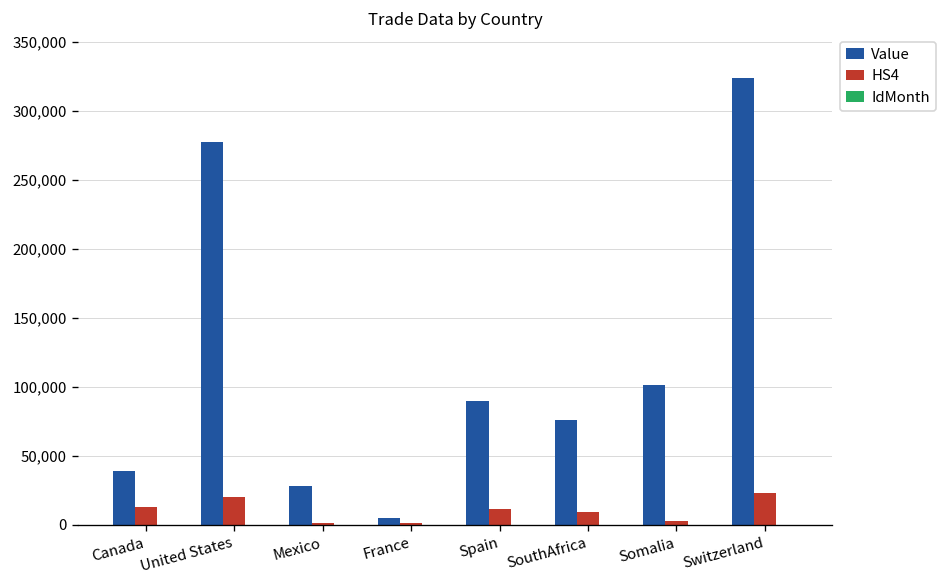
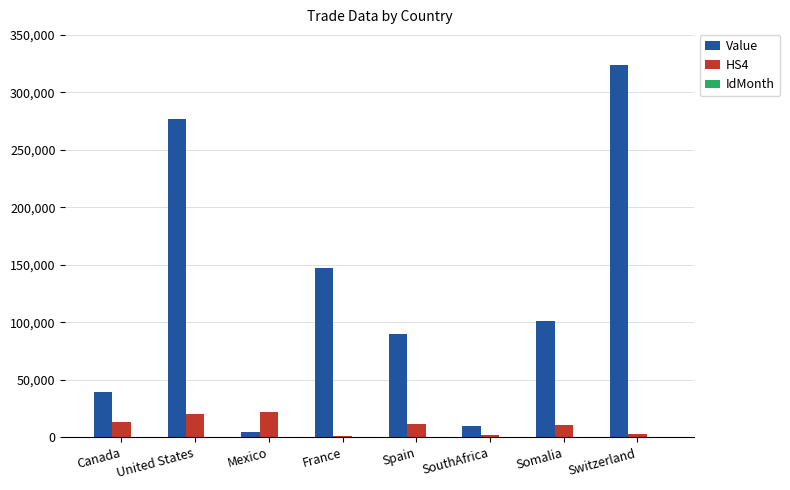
Value, Mexico: 28,000 -> 5,000
HS4, Mexico: 1,000 -> 22,000
Value, France: 5,000 -> 148,000
Value, SouthAfrica: 76,000 -> 10,000
HS4, SouthAfrica: 9,000 -> 2,000
HS4, Somalia: 2,000 -> 10,000
HS4, Switzerland: 23,000 -> 3,000
